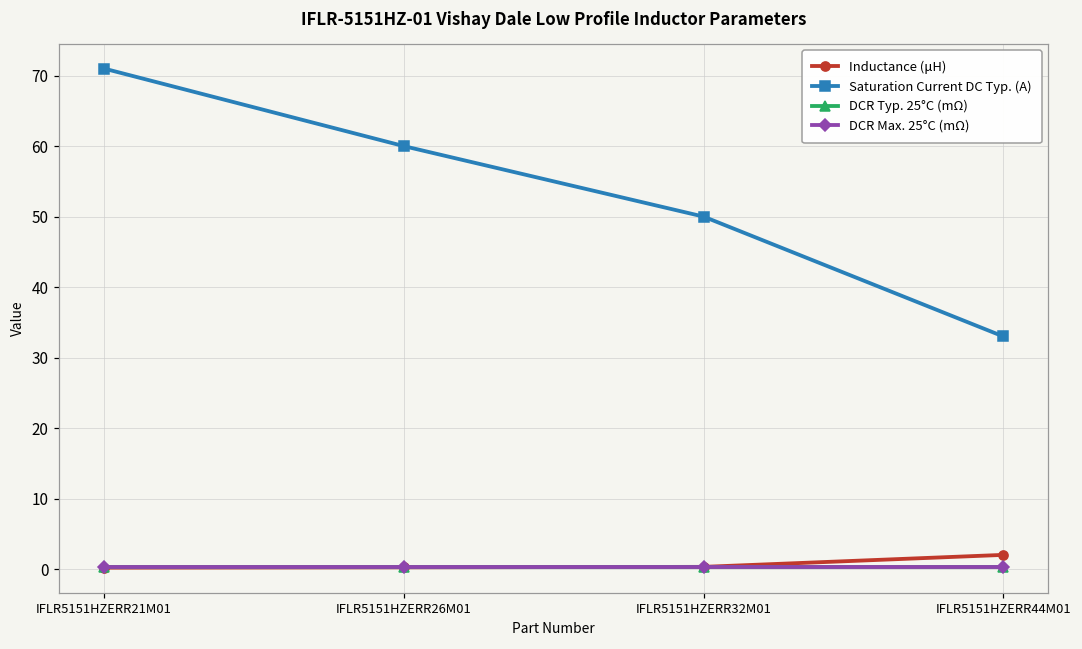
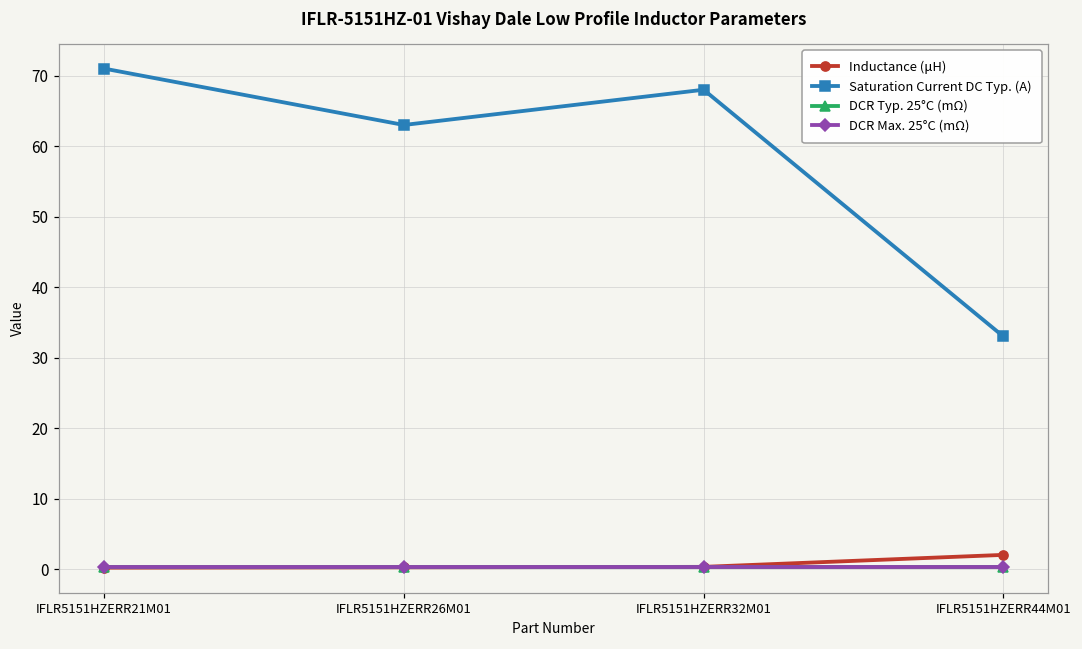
Saturation Current DC Typ. (A), IFLR5151HZERR26M01: 60 -> 63
Saturation Current DC Typ. (A), IFLR5151HZERR32M01: 50 -> 68
